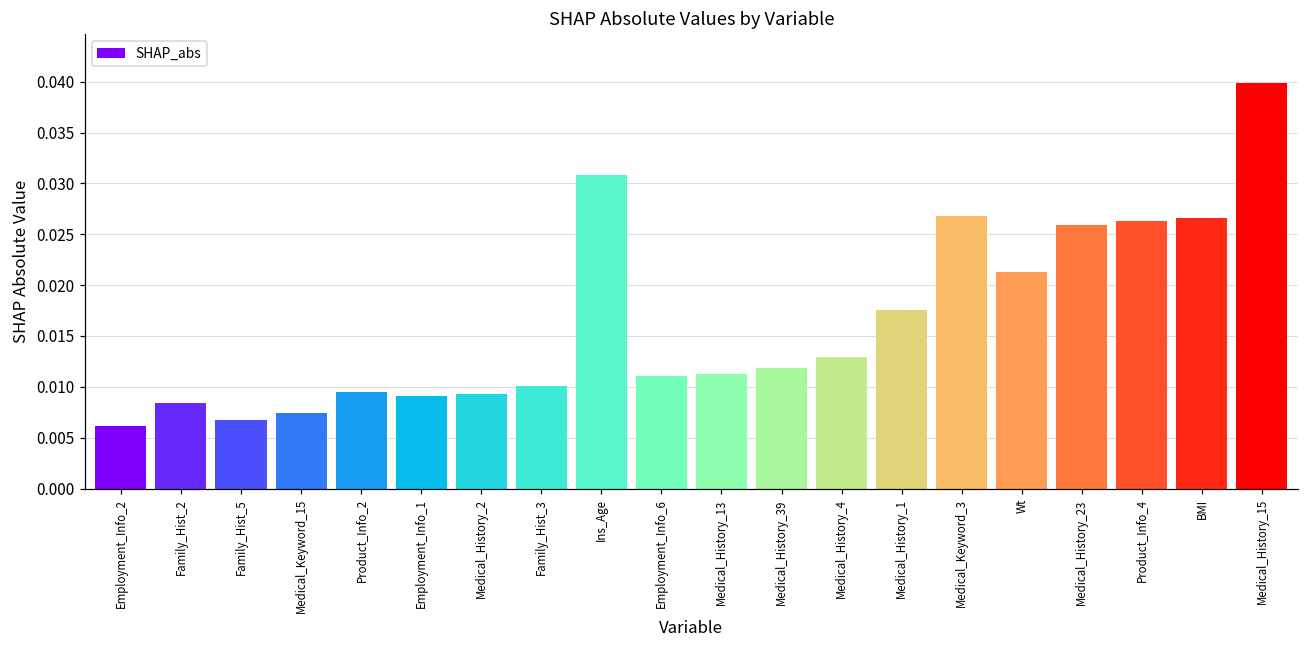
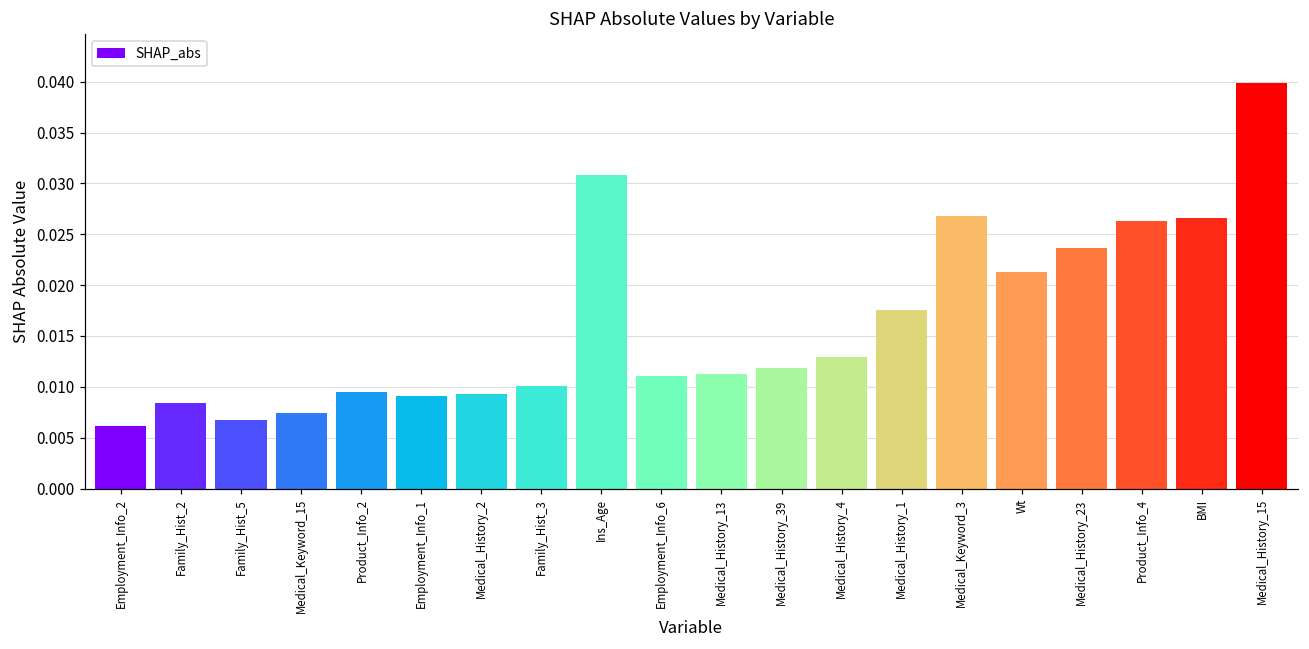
Medical_History_23: 0.026 -> 0.024
